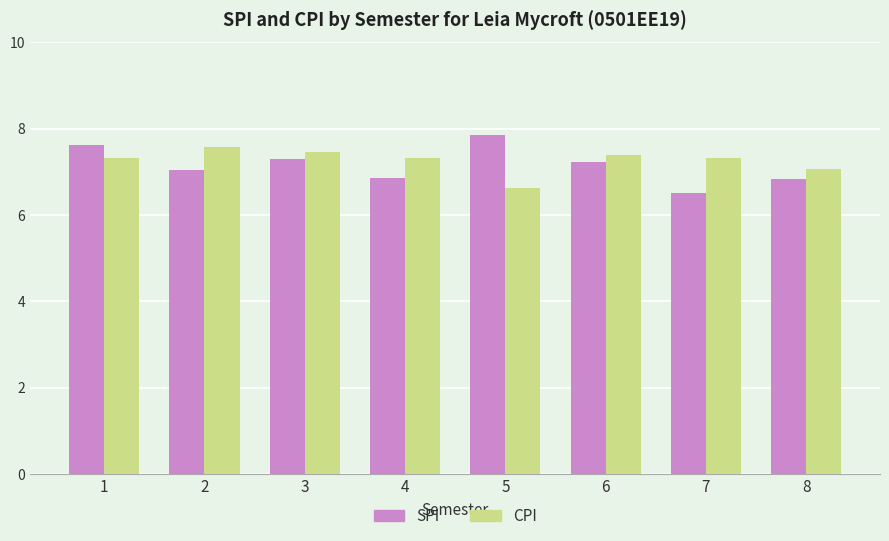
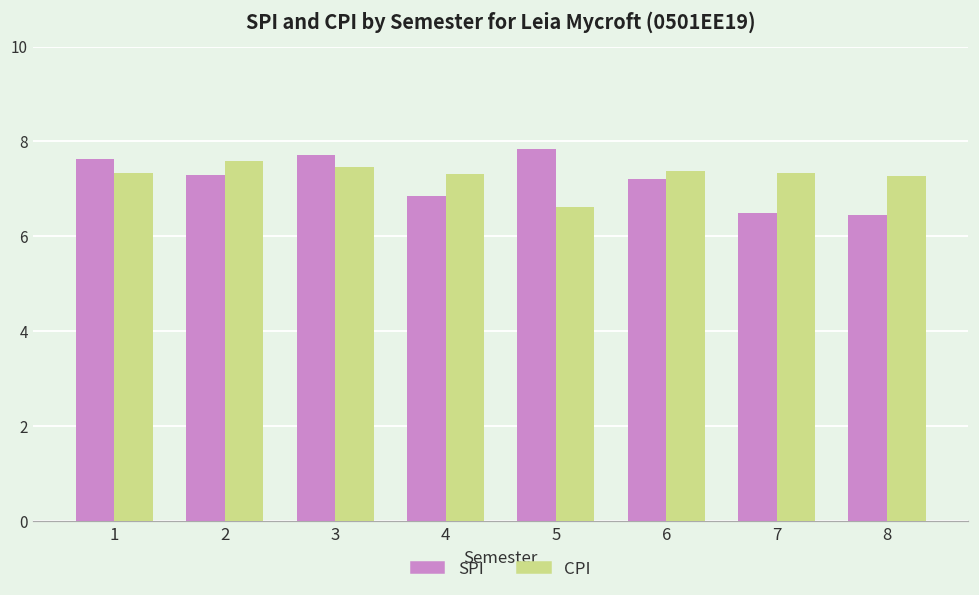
SPI, 2: 7.1 -> 7.3
SPI, 3: 7.3 -> 7.7
SPI, 8: 6.8 -> 6.5
CPI, 8: 7.1 -> 7.3
